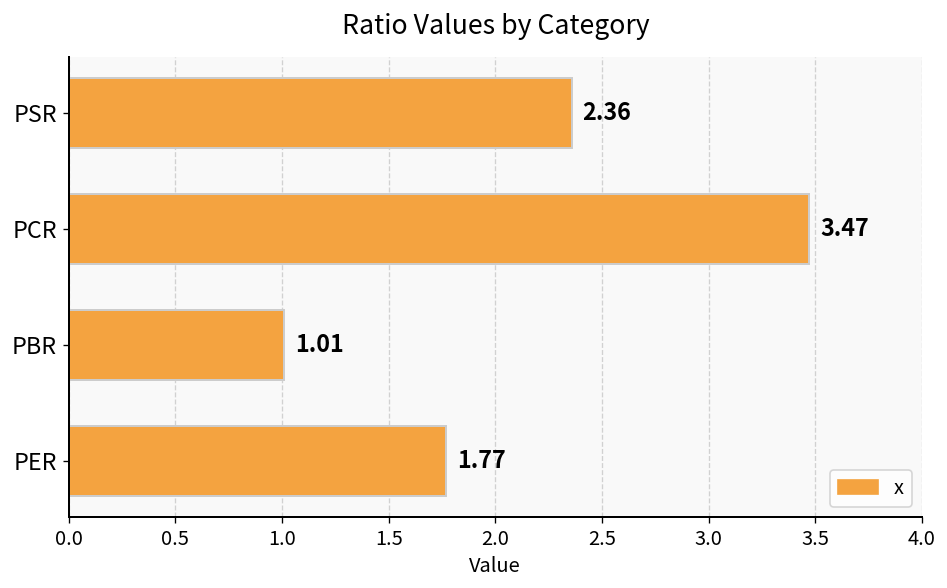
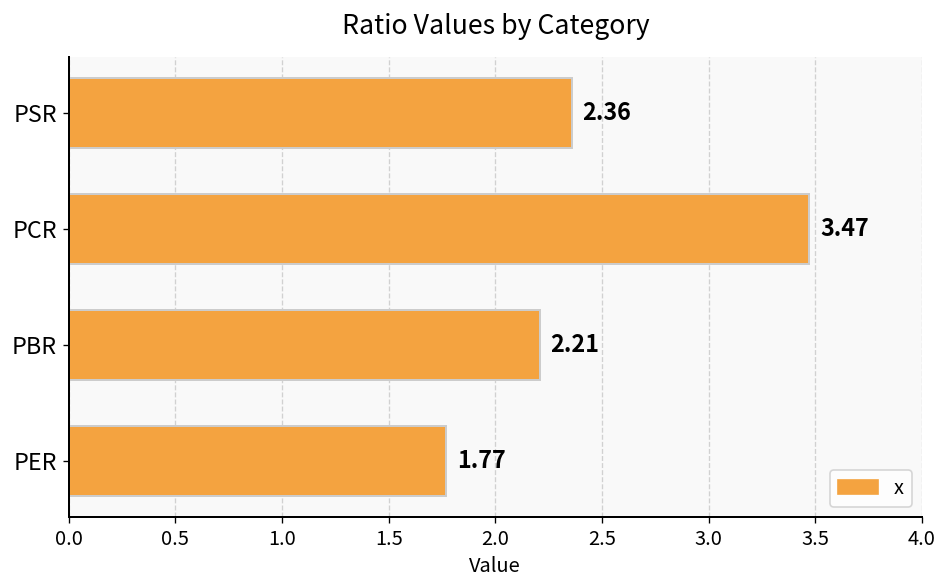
PBR: 1.01 -> 2.21
